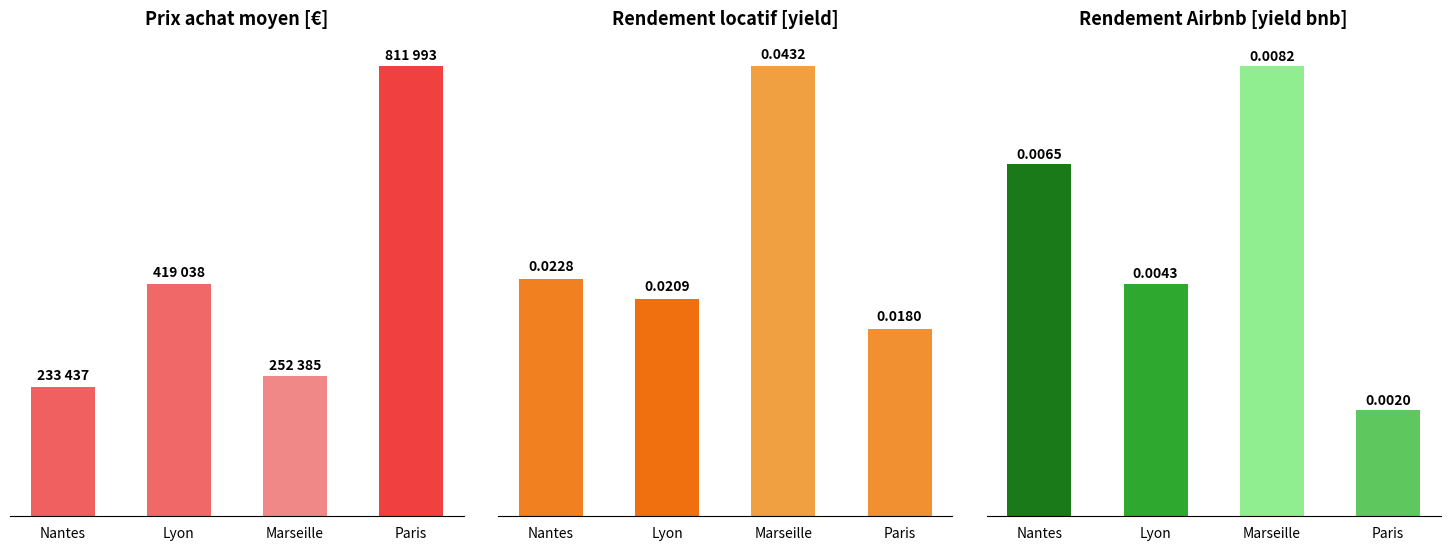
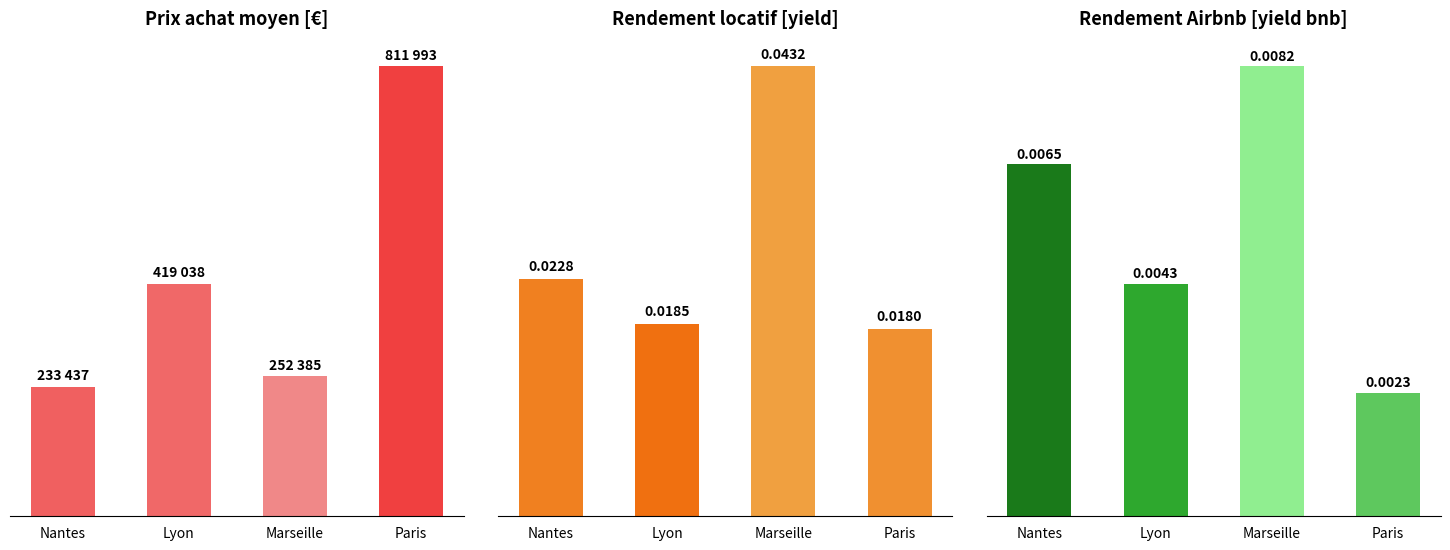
Rendement locatif [yield], Lyon: 0.0209 -> 0.0185
Rendement Airbnb [yield bnb], Paris: 0.0020 -> 0.0023
